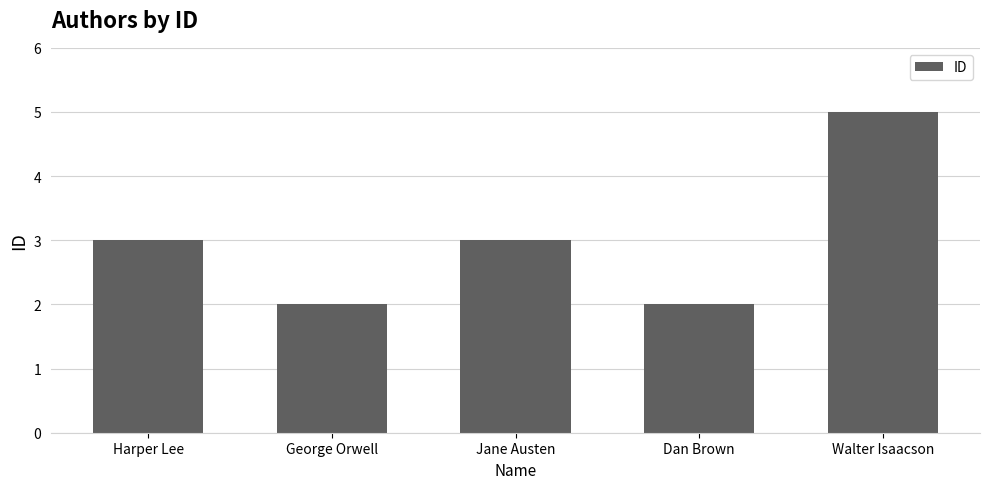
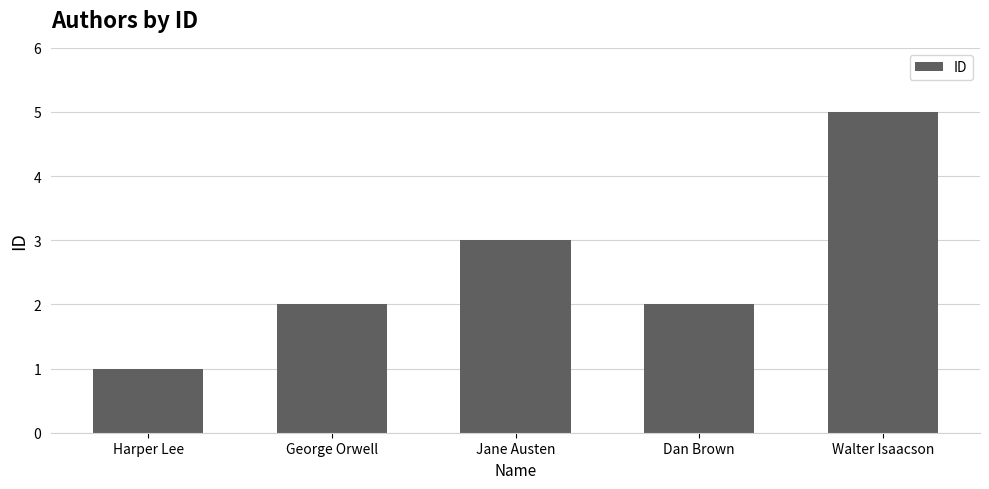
Harper Lee: 3 -> 1
